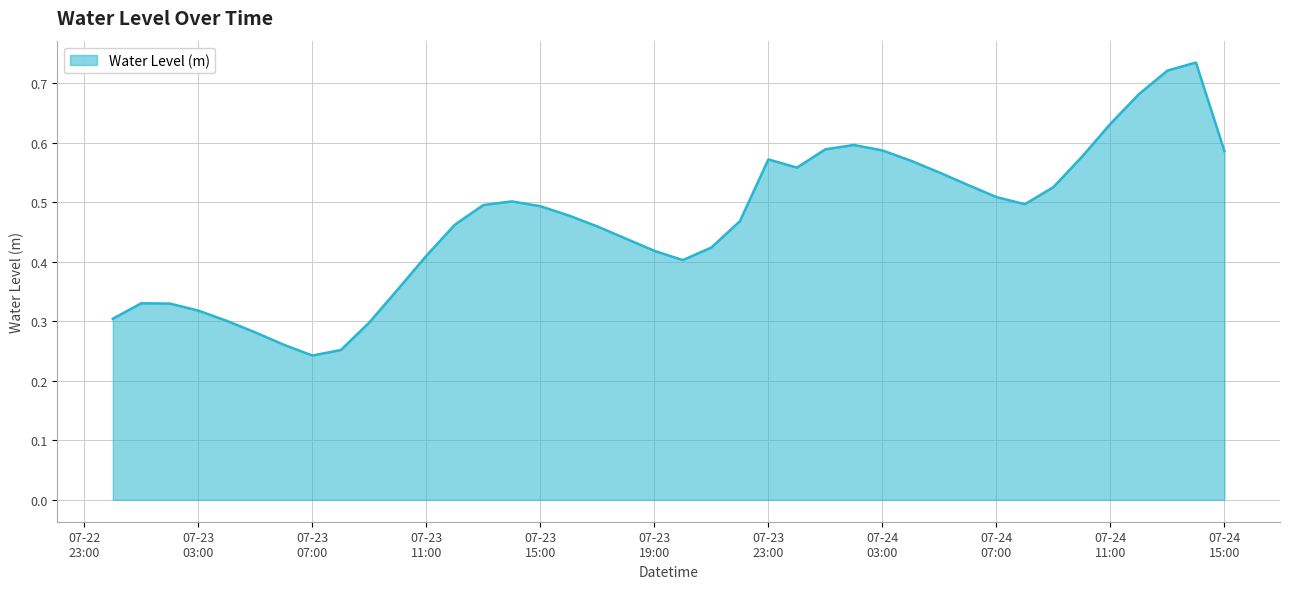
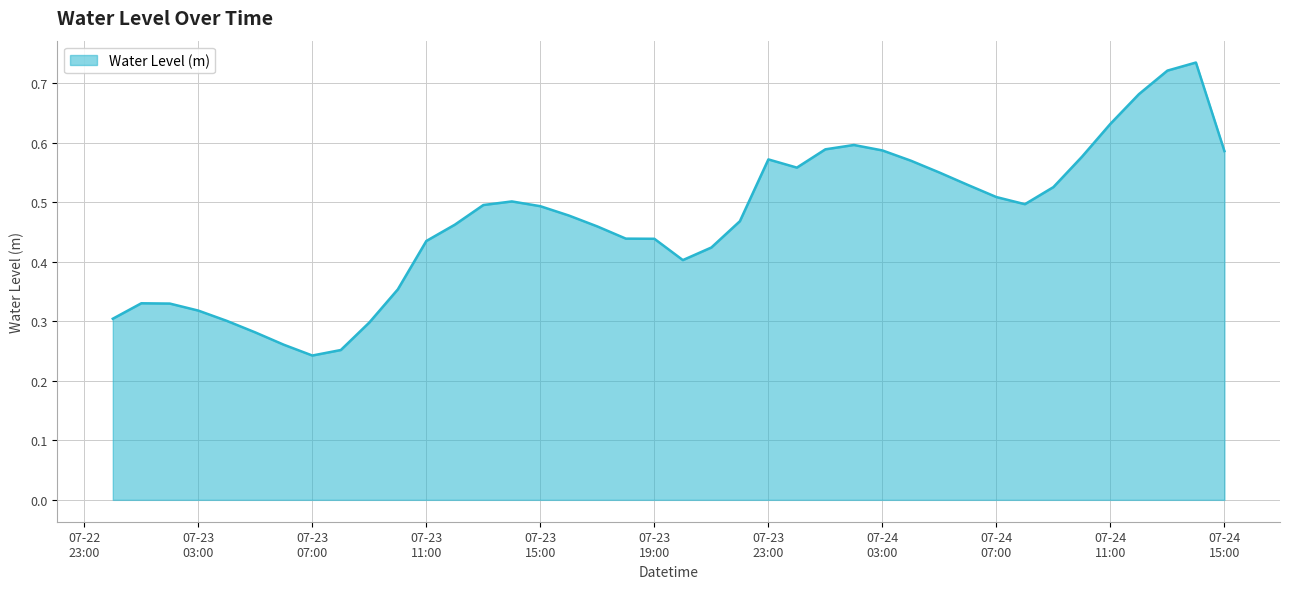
07-23 11:00: 0.41 -> 0.43
07-23 19:00: 0.42 -> 0.44
